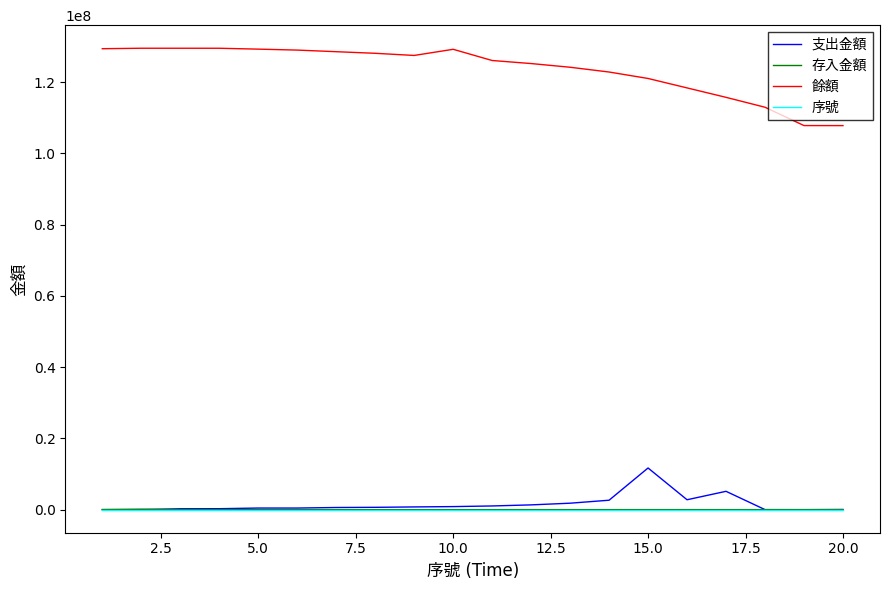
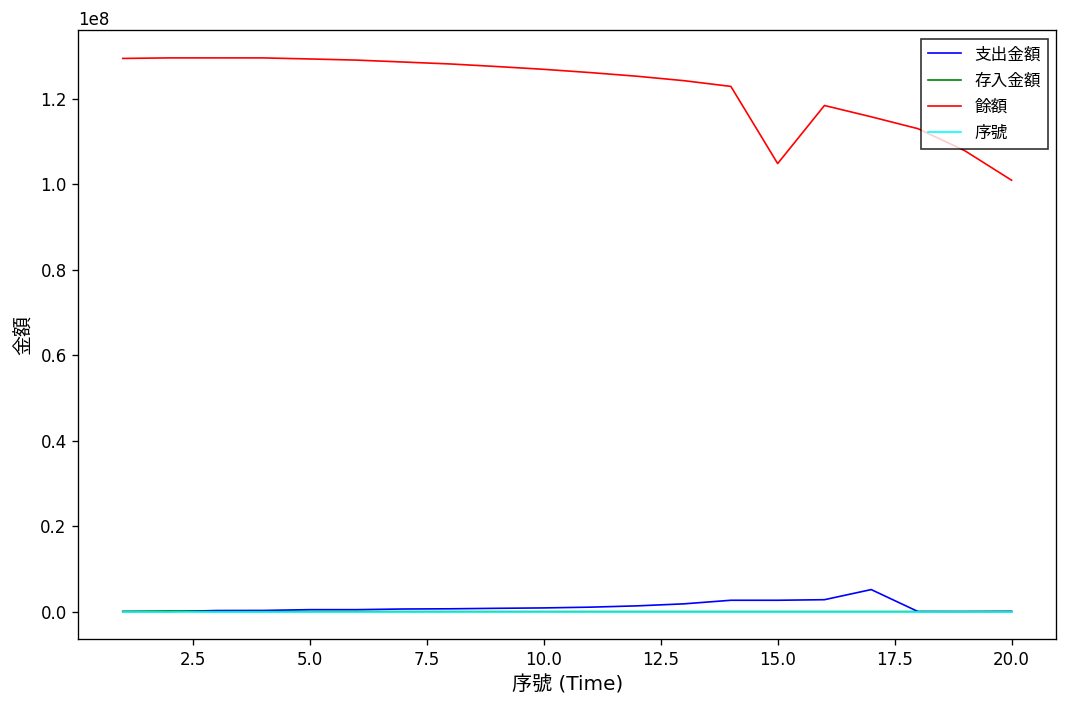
餘額, 10.0: 129000000 -> 127000000
支出金額, 15.0: 12000000 -> 3000000
餘額, 15.0: 121000000 -> 105000000
餘額, 20.0: 108000000 -> 101000000
